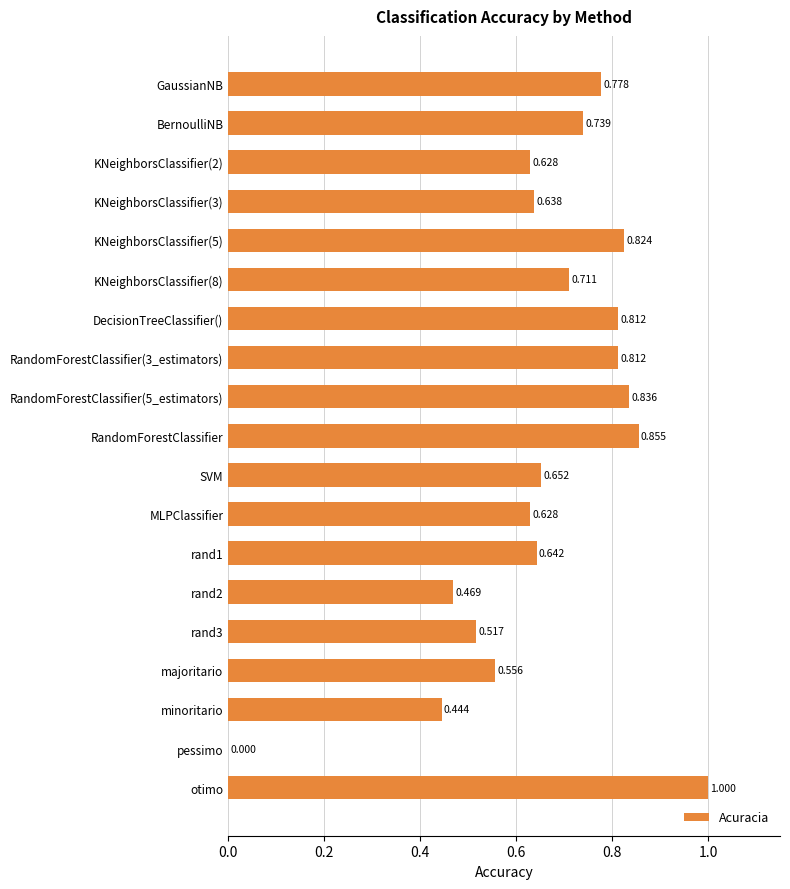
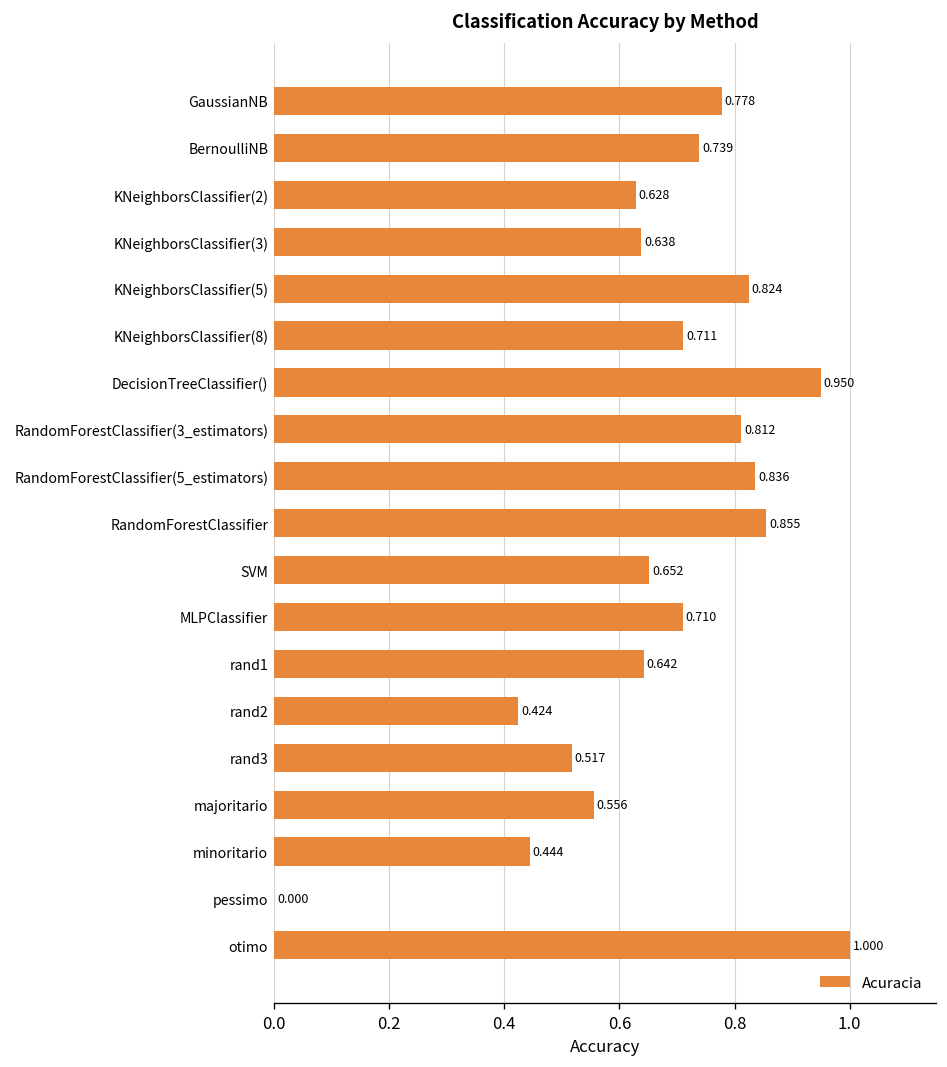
DecisionTreeClassifier(): 0.812 -> 0.950
MLPClassifier: 0.628 -> 0.710
rand2: 0.469 -> 0.424
